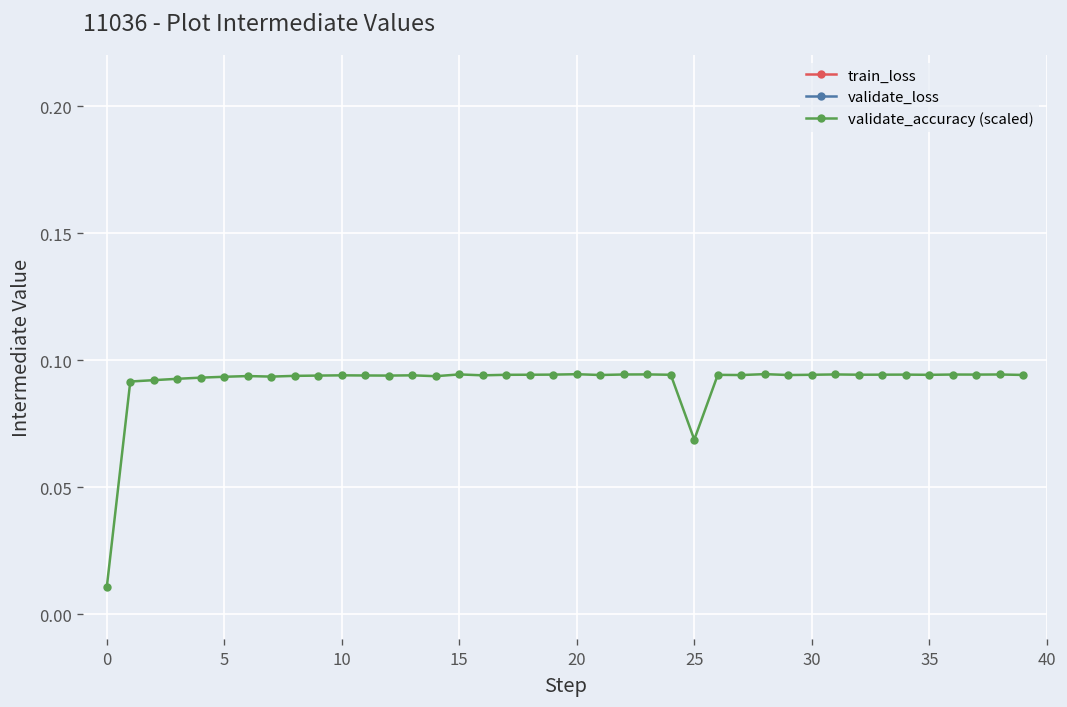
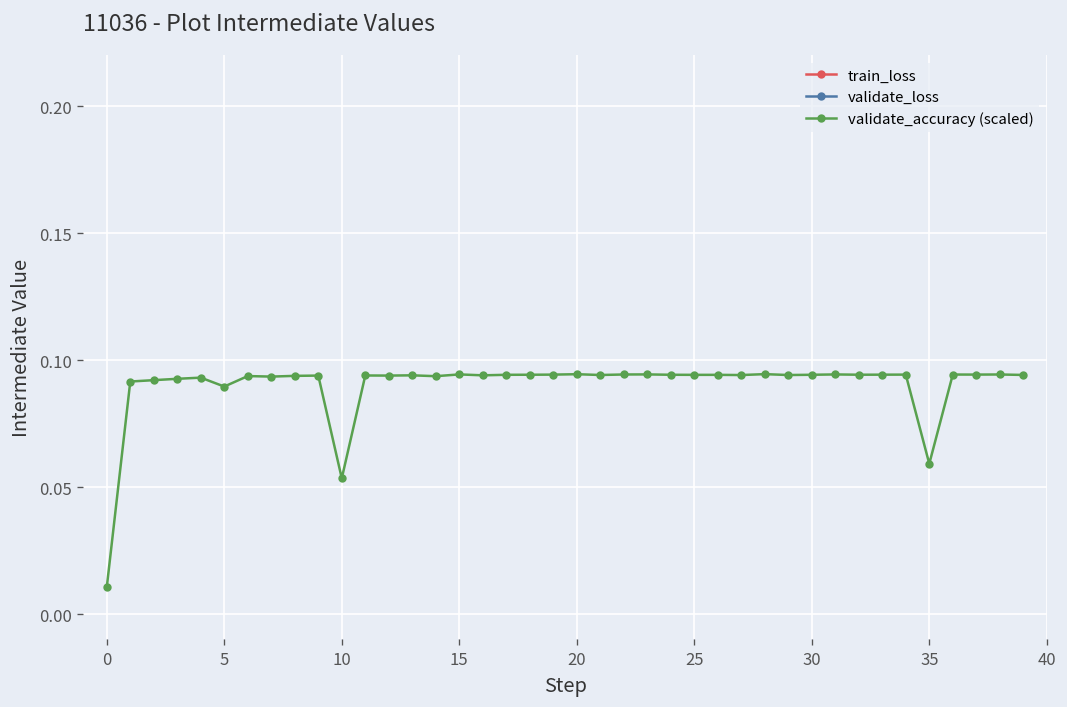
validate_accuracy (scaled), 5: 0.093 -> 0.090
validate_accuracy (scaled), 10: 0.094 -> 0.053
validate_accuracy (scaled), 25: 0.069 -> 0.094
validate_accuracy (scaled), 35: 0.094 -> 0.059
